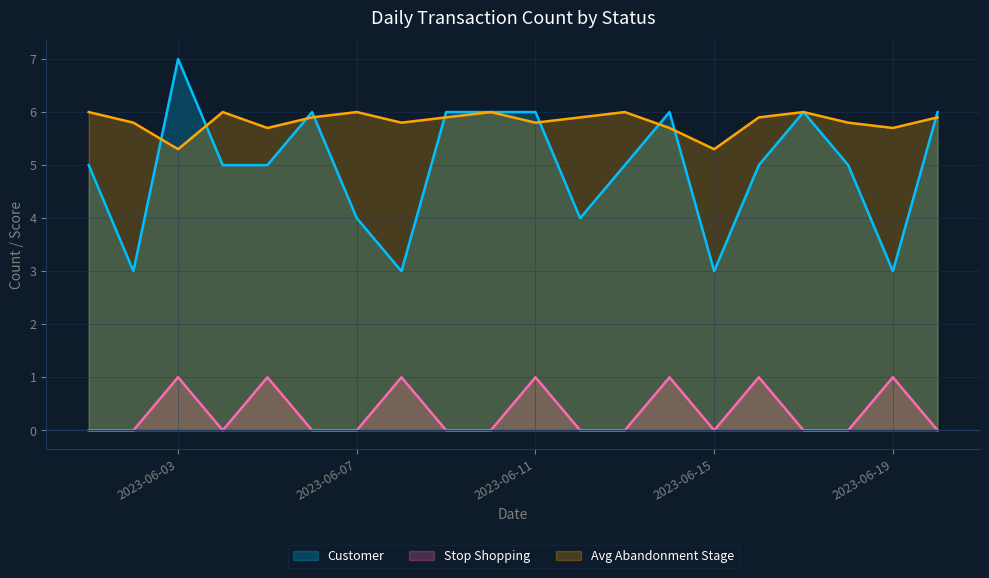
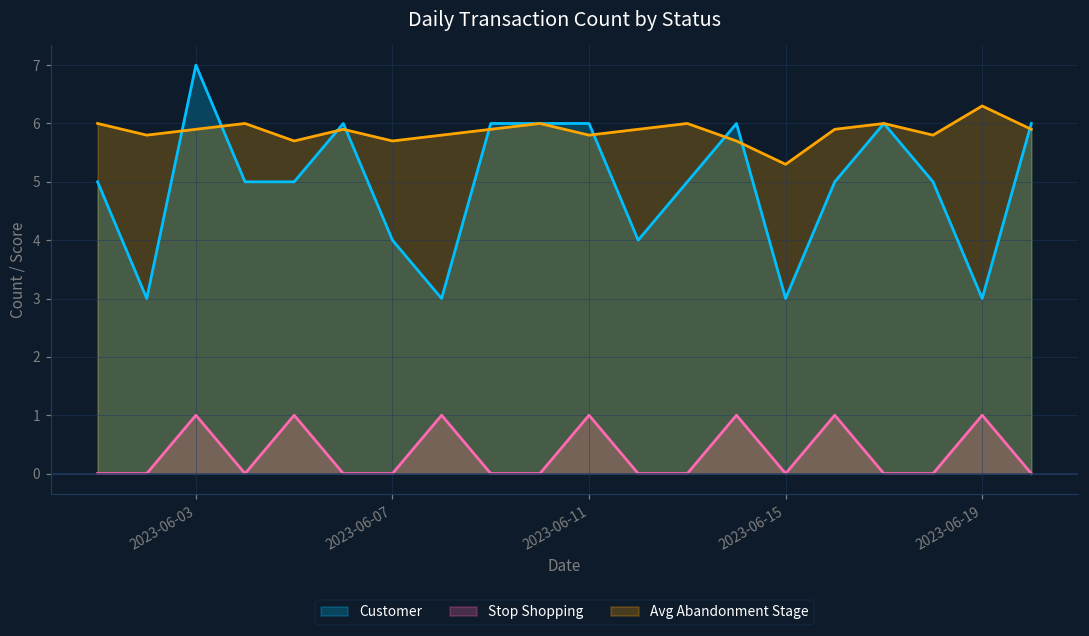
Avg Abandonment Stage, 2023-06-03: 5.3 -> 5.9
Avg Abandonment Stage, 2023-06-07: 6.0 -> 5.7
Avg Abandonment Stage, 2023-06-19: 5.7 -> 6.3
